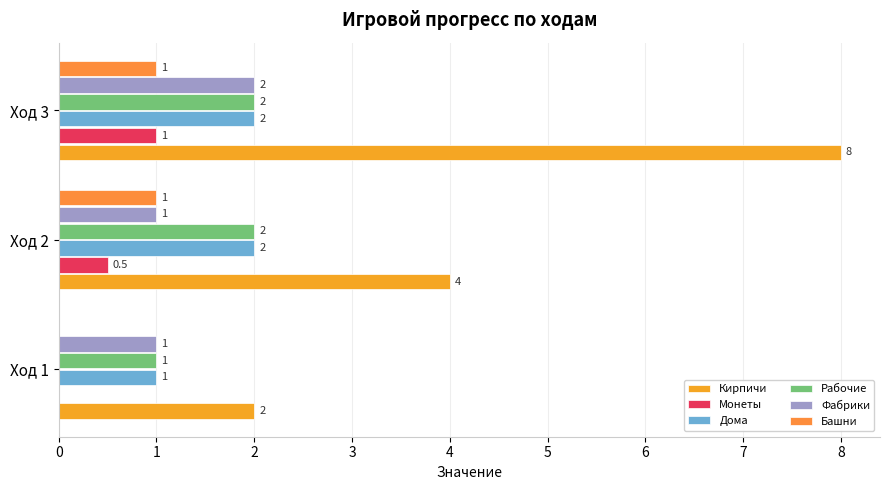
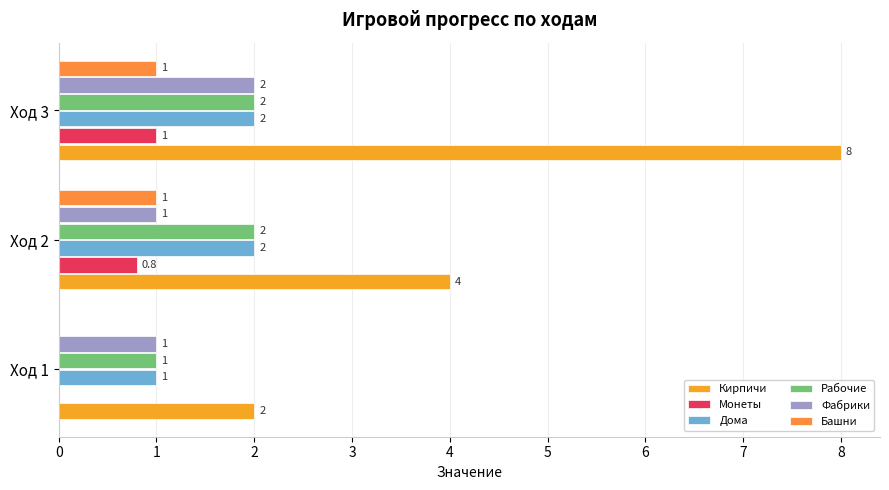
Монеты, Ход 2: 0.5 -> 0.8
